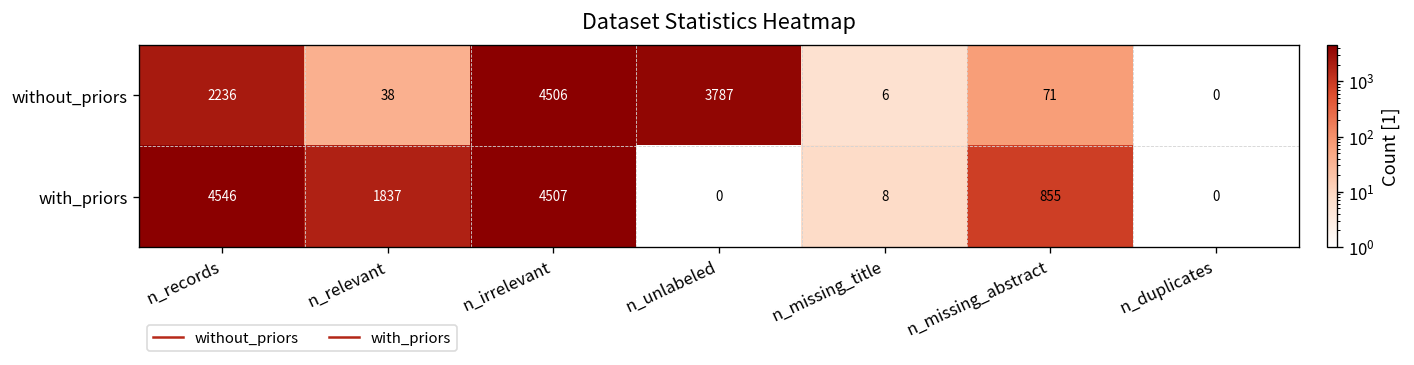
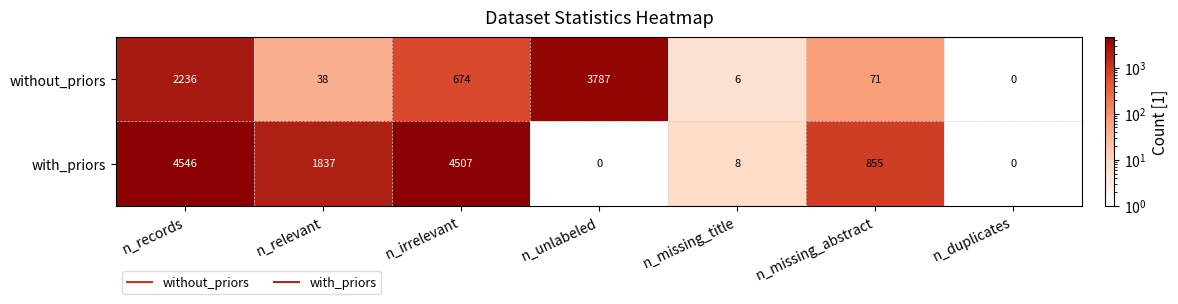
without_priors, n_irrelevant: 4506 -> 674
